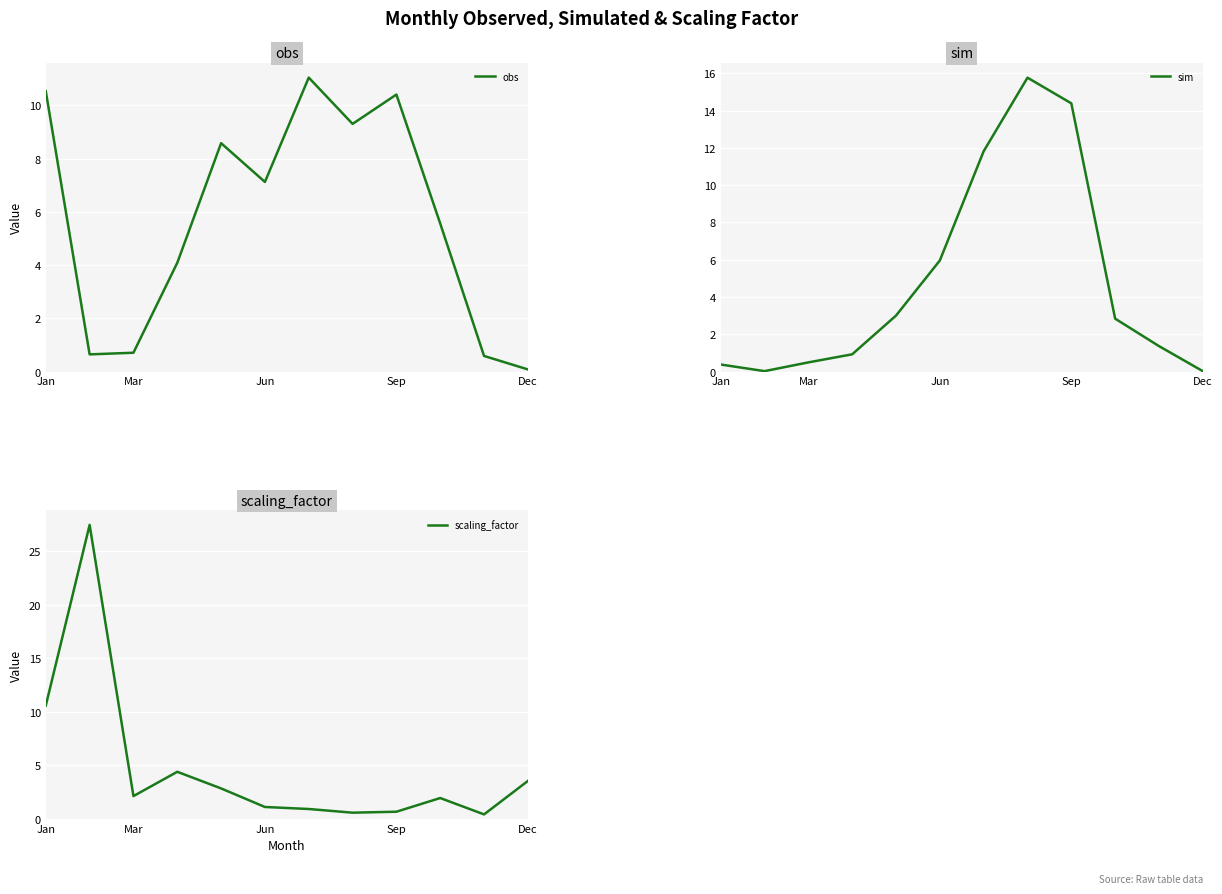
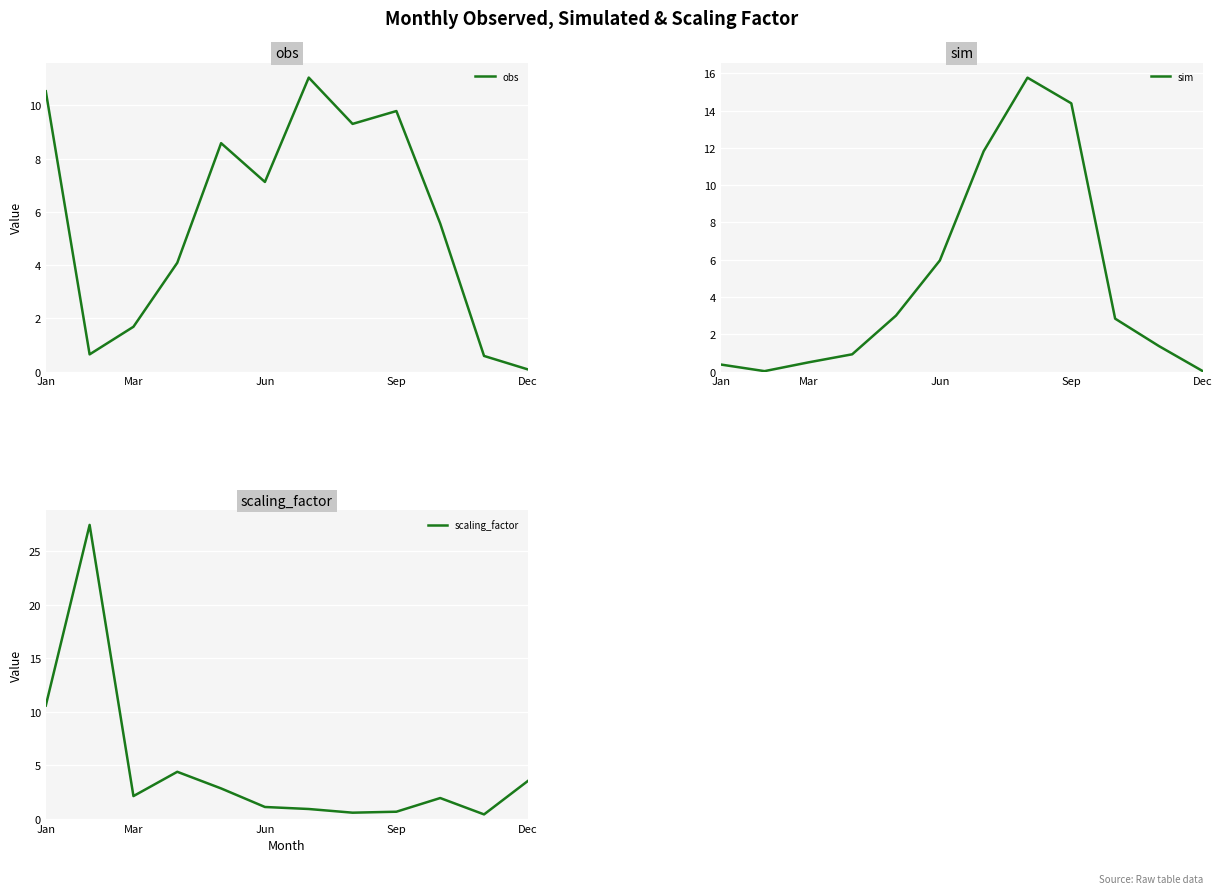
obs, Mar: 0.7 -> 1.7
obs, Sep: 10.4 -> 9.8
